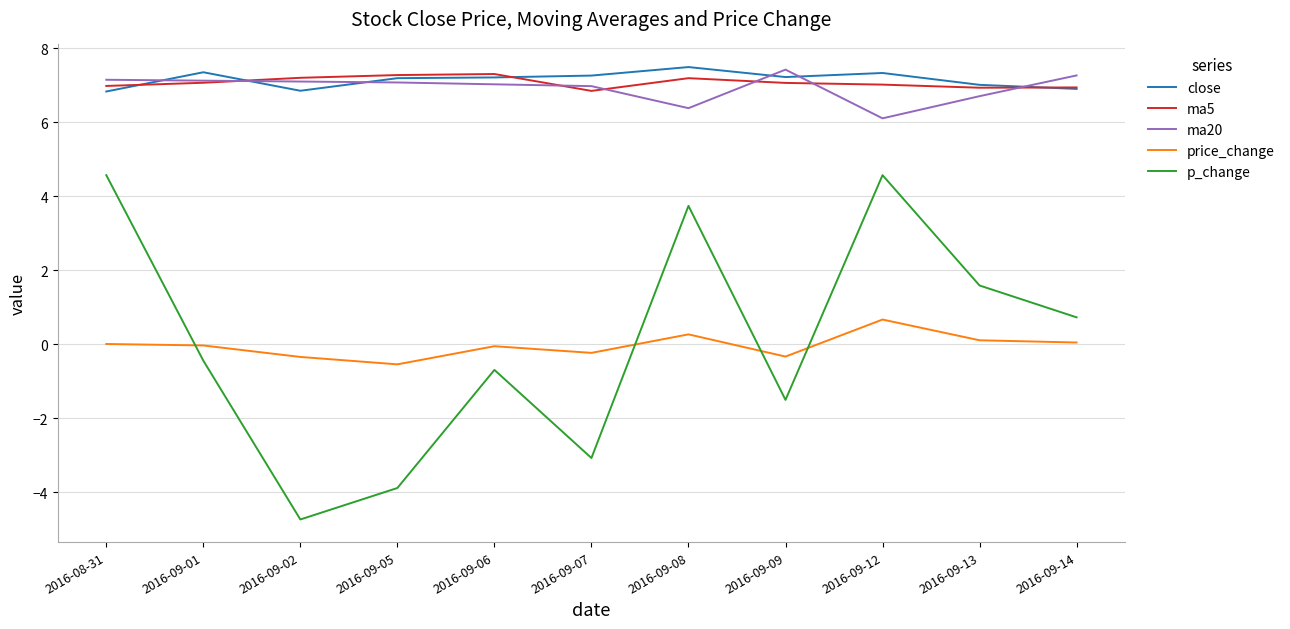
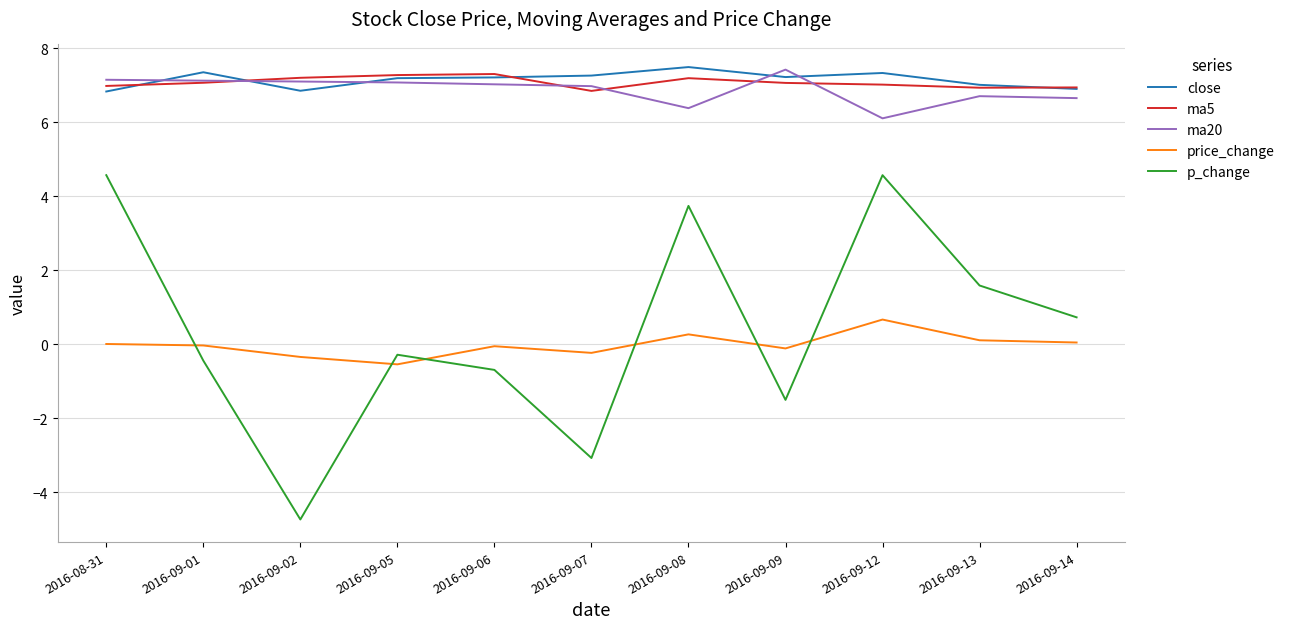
p_change, 2016-09-05: -3.9 -> -0.3
price_change, 2016-09-09: -0.3 -> -0.1
ma20, 2016-09-14: 7.3 -> 6.7
